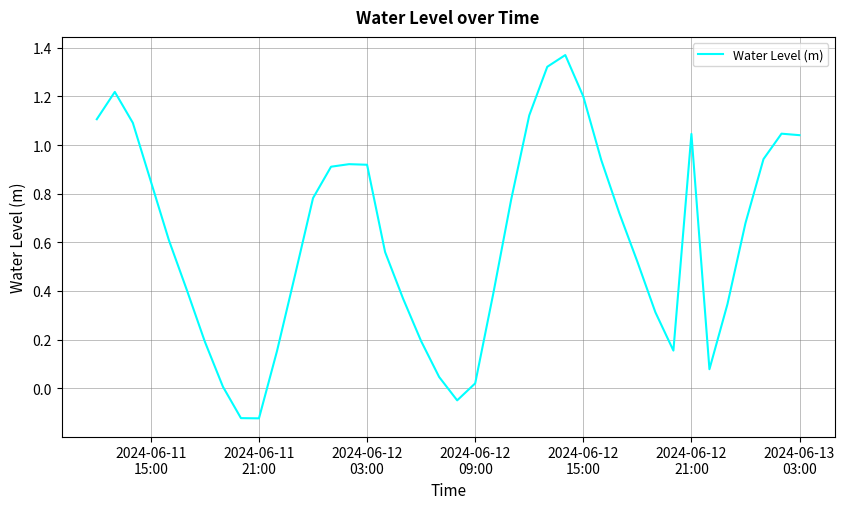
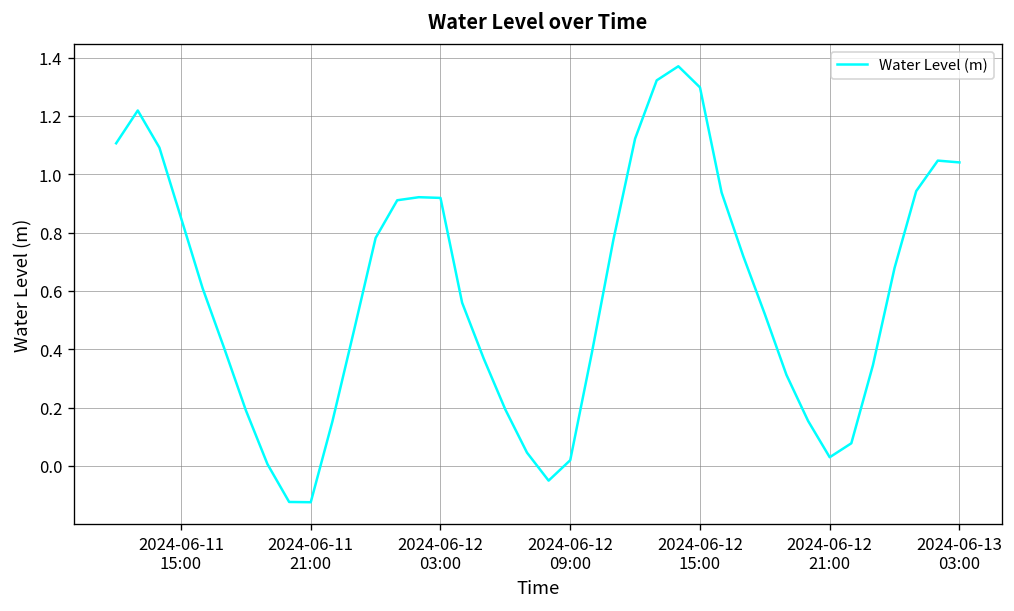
2024-06-12 15:00: 1.20 -> 1.30
2024-06-12 21:00: 1.05 -> 0.03
